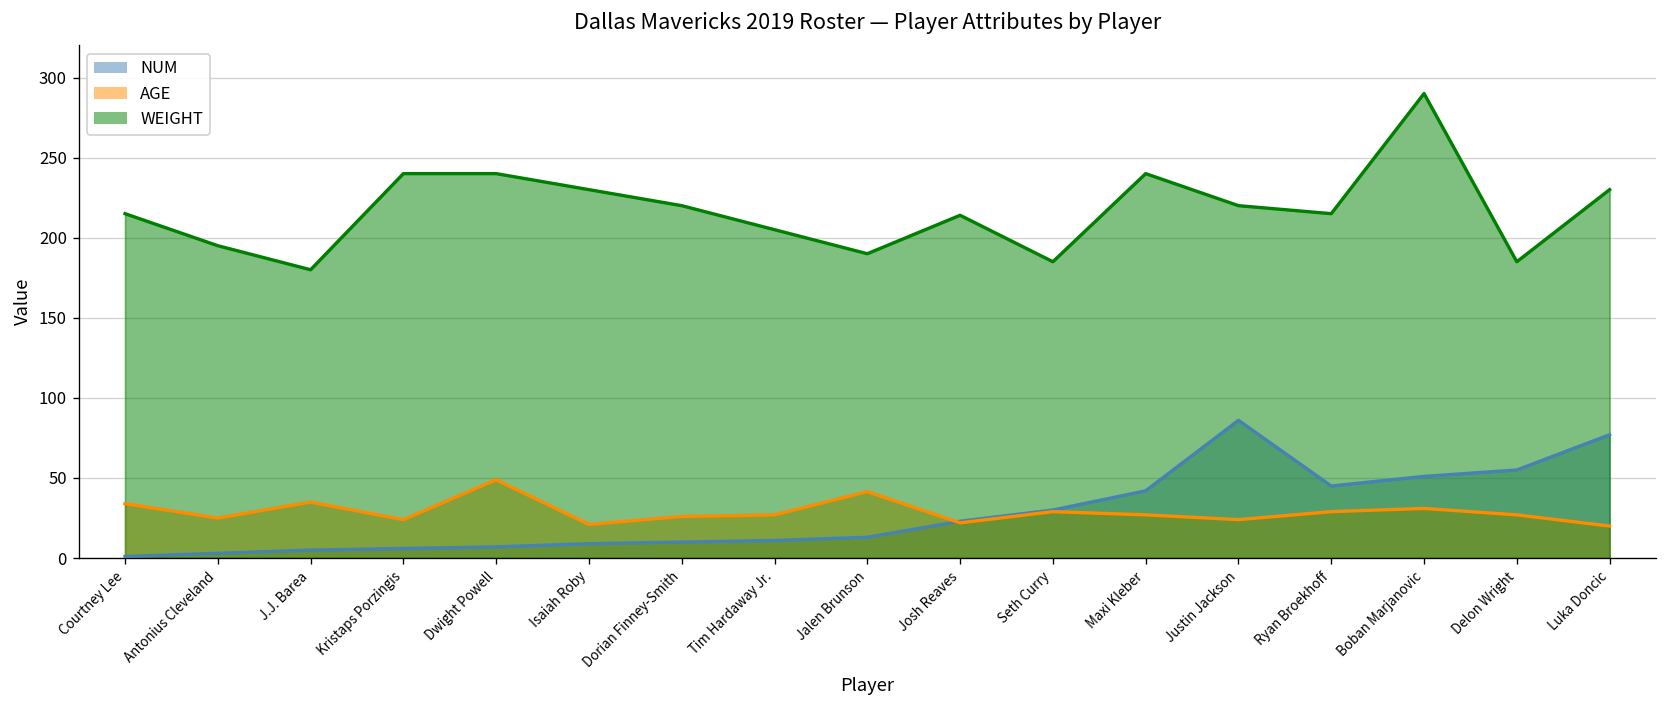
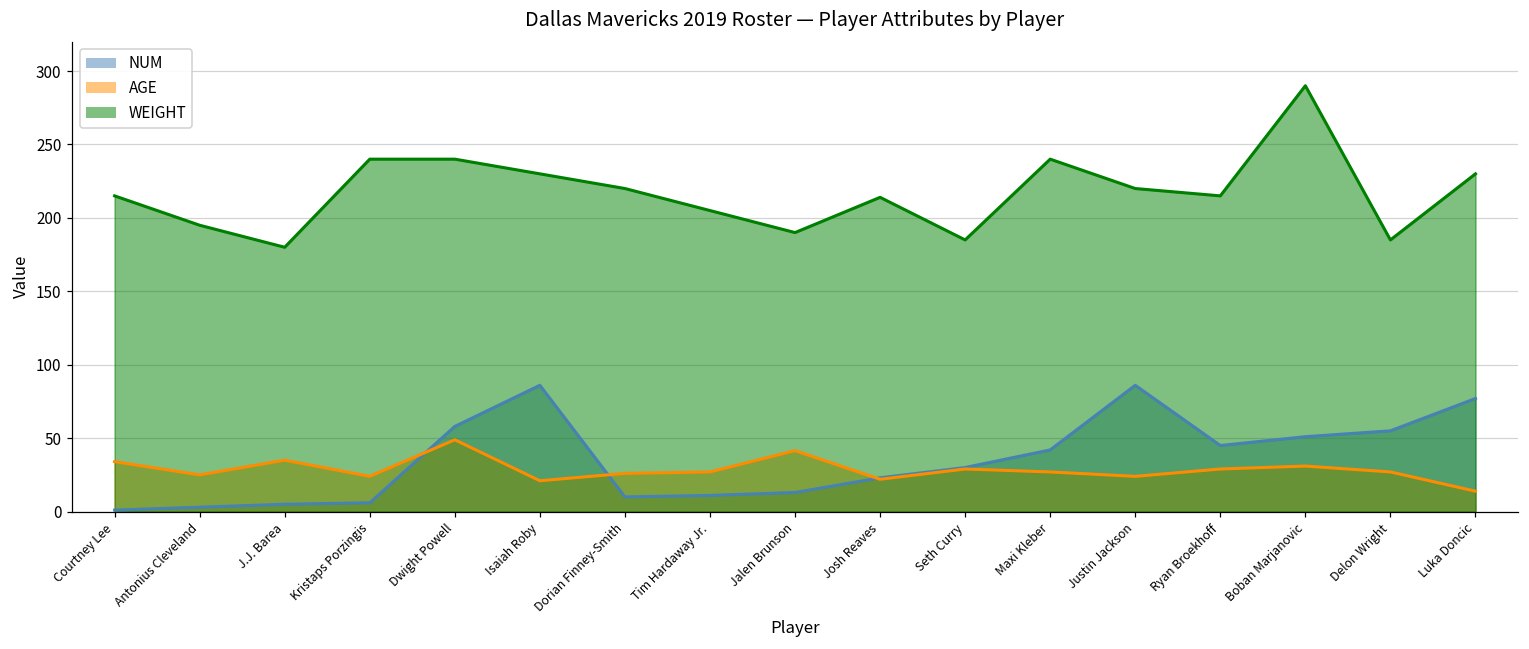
NUM, Dwight Powell: 7 -> 58
NUM, Isaiah Roby: 9 -> 86
AGE, Luka Doncic: 20 -> 14
